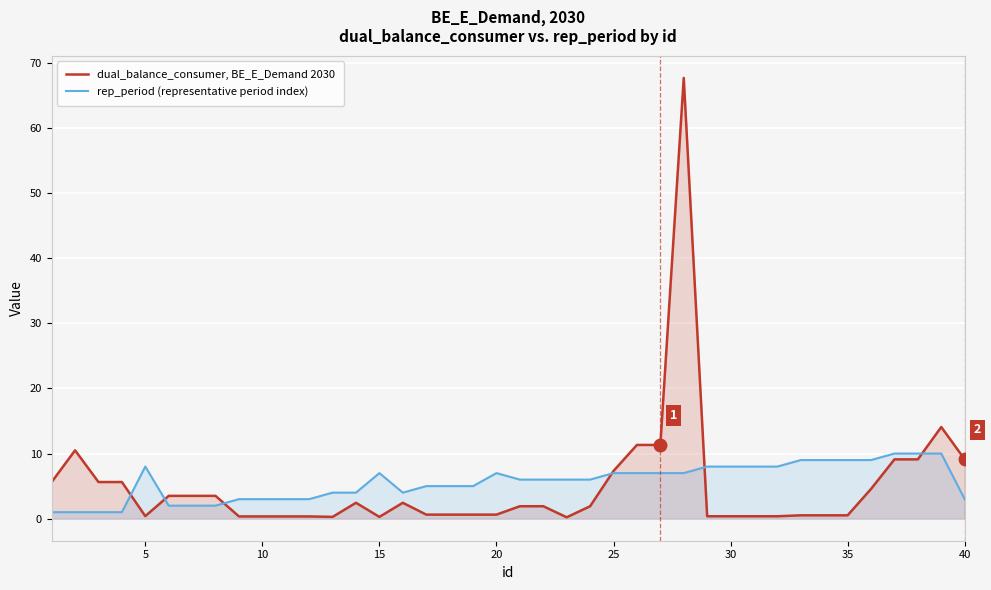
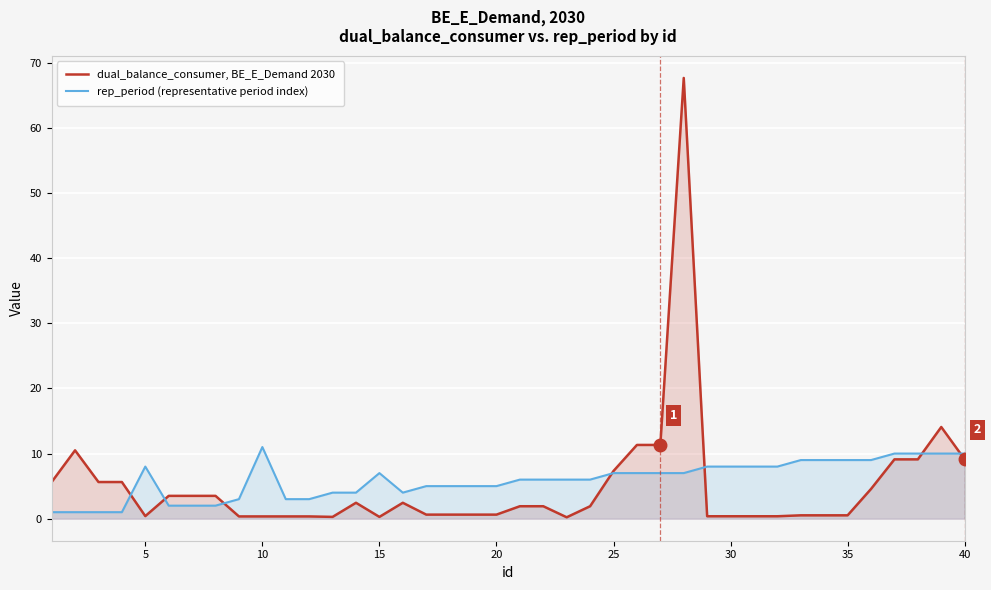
rep_period (representative period index), 10: 3 -> 11
rep_period (representative period index), 20: 7 -> 5
rep_period (representative period index), 40: 3 -> 10
